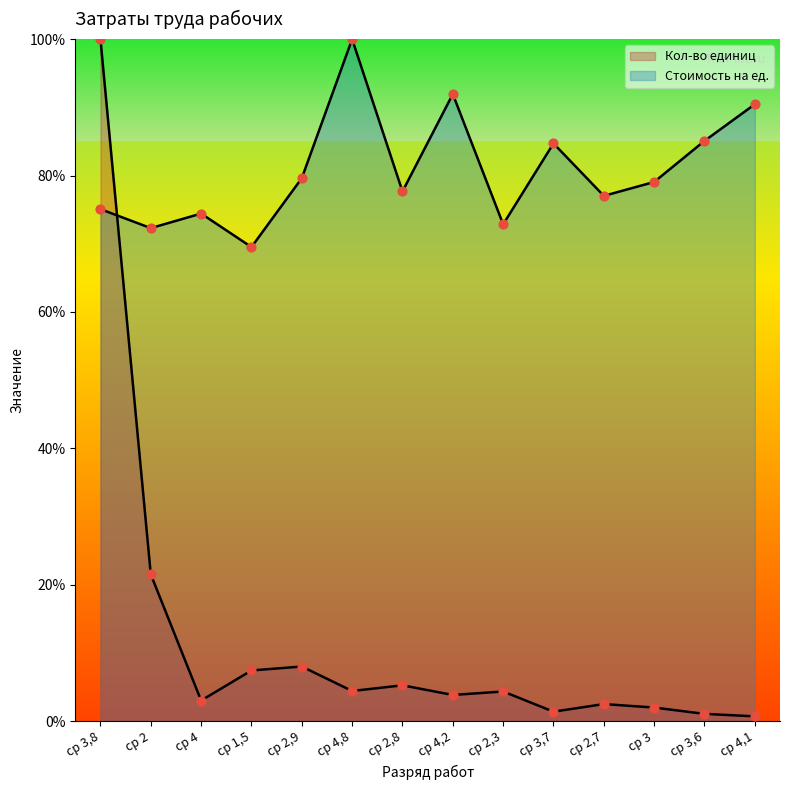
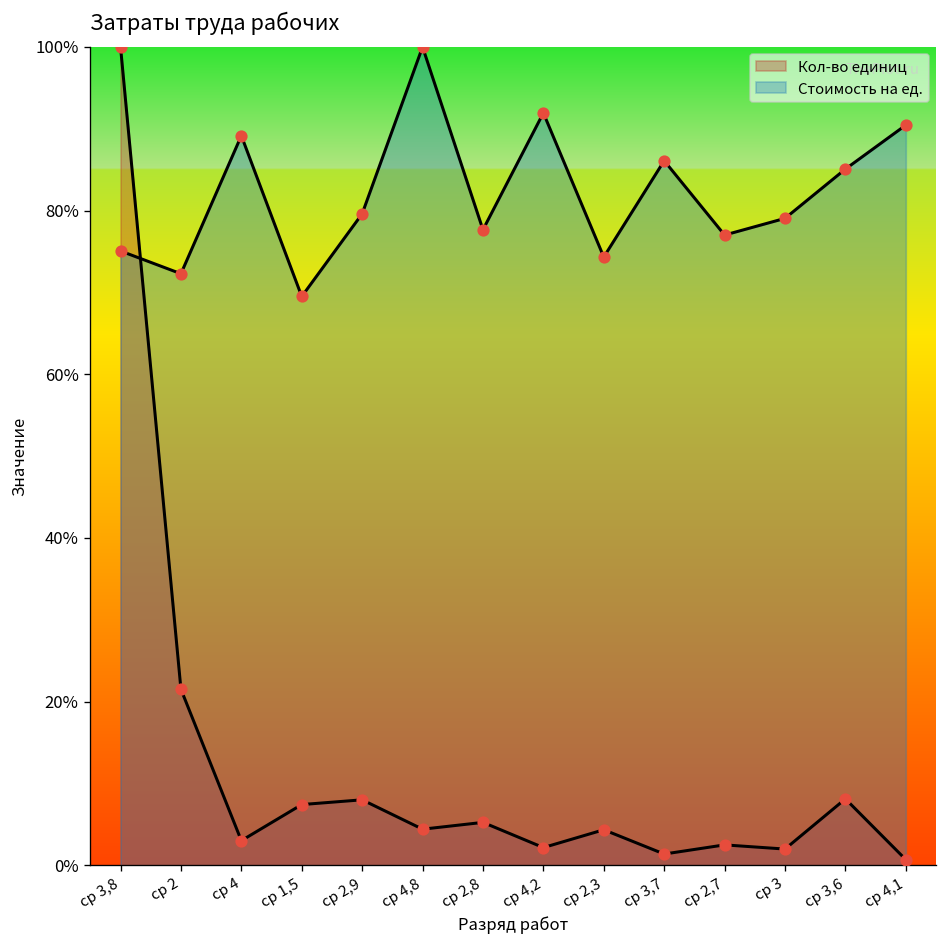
Стоимость на ед., ср 4: 74% -> 89%
Кол-во единиц, ср 4,2: 4% -> 2%
Стоимость на ед., ср 2,3: 73% -> 74%
Стоимость на ед., ср 3,7: 85% -> 86%
Кол-во единиц, ср 3,6: 1% -> 8%
